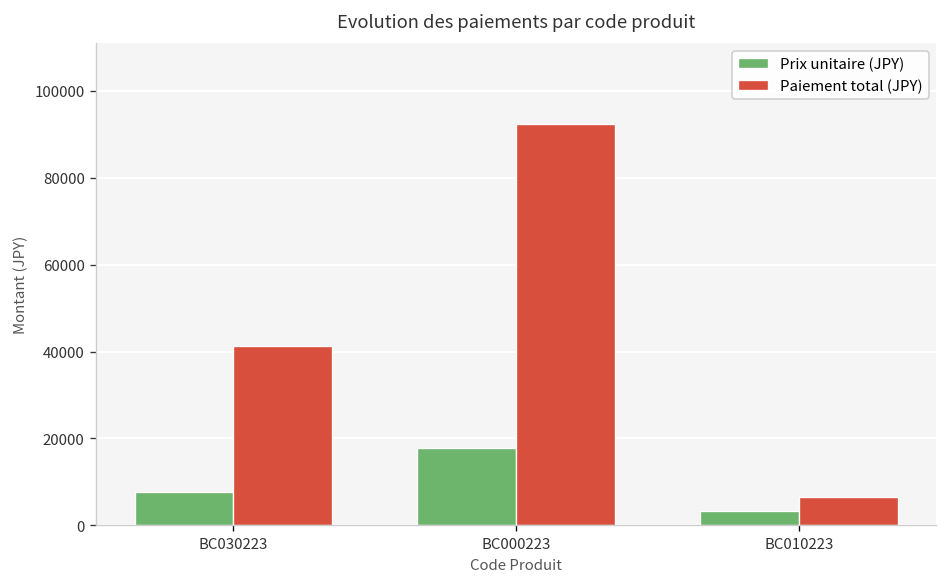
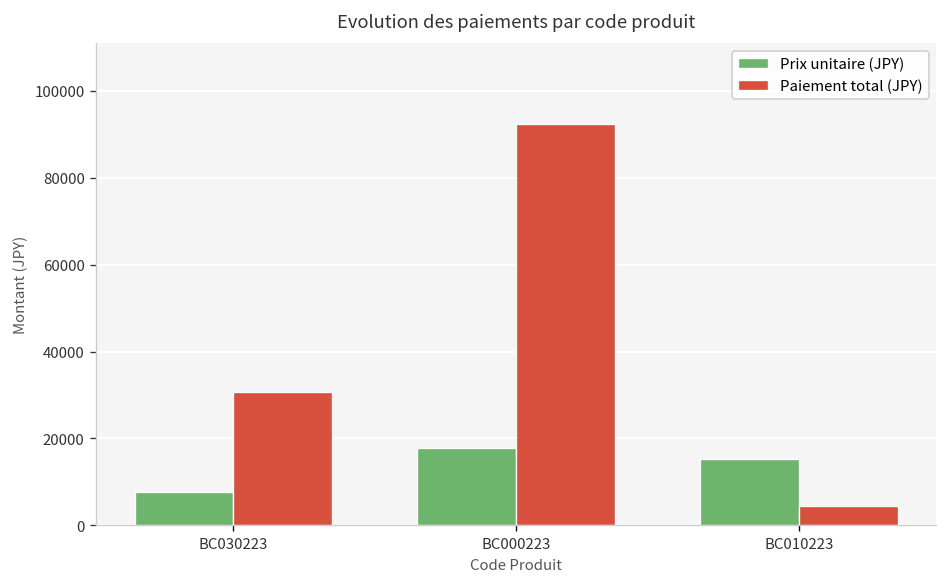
Paiement total (JPY), BC030223: 41000 -> 31000
Prix unitaire (JPY), BC010223: 3000 -> 15000
Paiement total (JPY), BC010223: 7000 -> 4000
